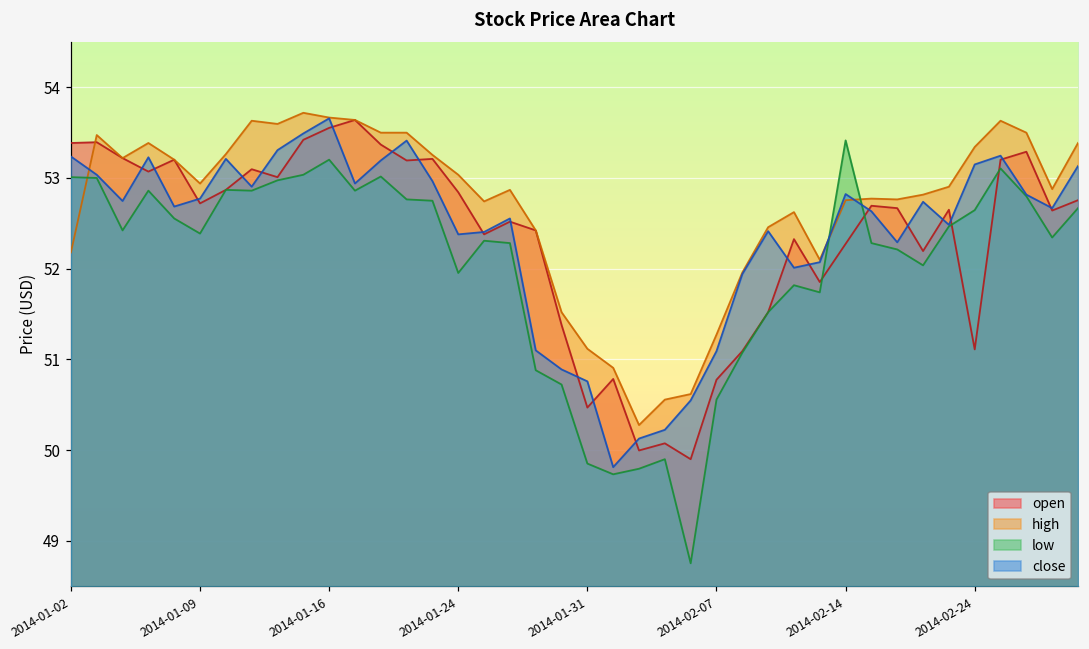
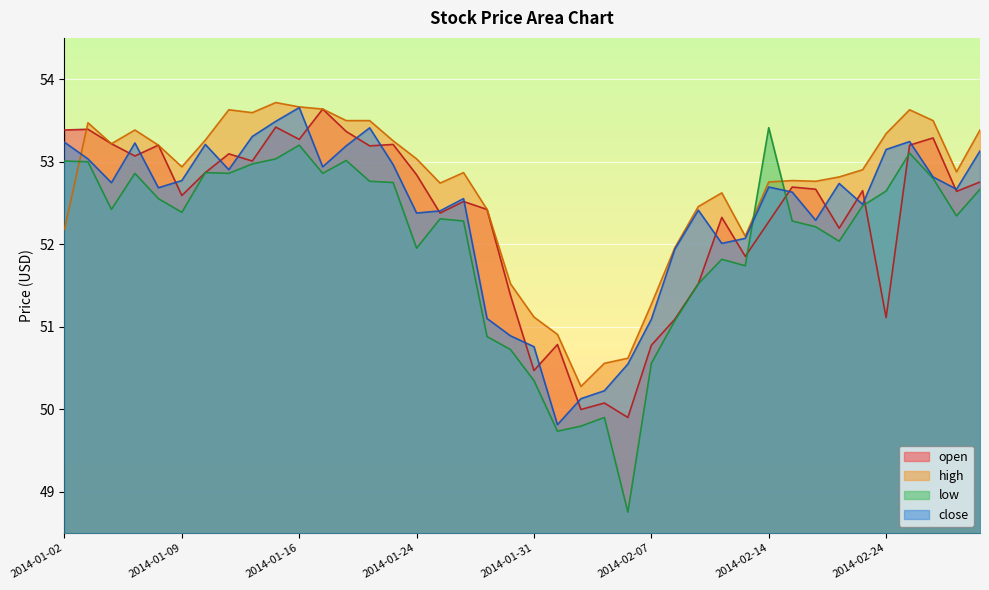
open, 2014-01-09: 52.7 -> 52.6
open, 2014-01-16: 53.6 -> 53.3
low, 2014-01-31: 49.9 -> 50.3
close, 2014-02-14: 52.8 -> 52.7
